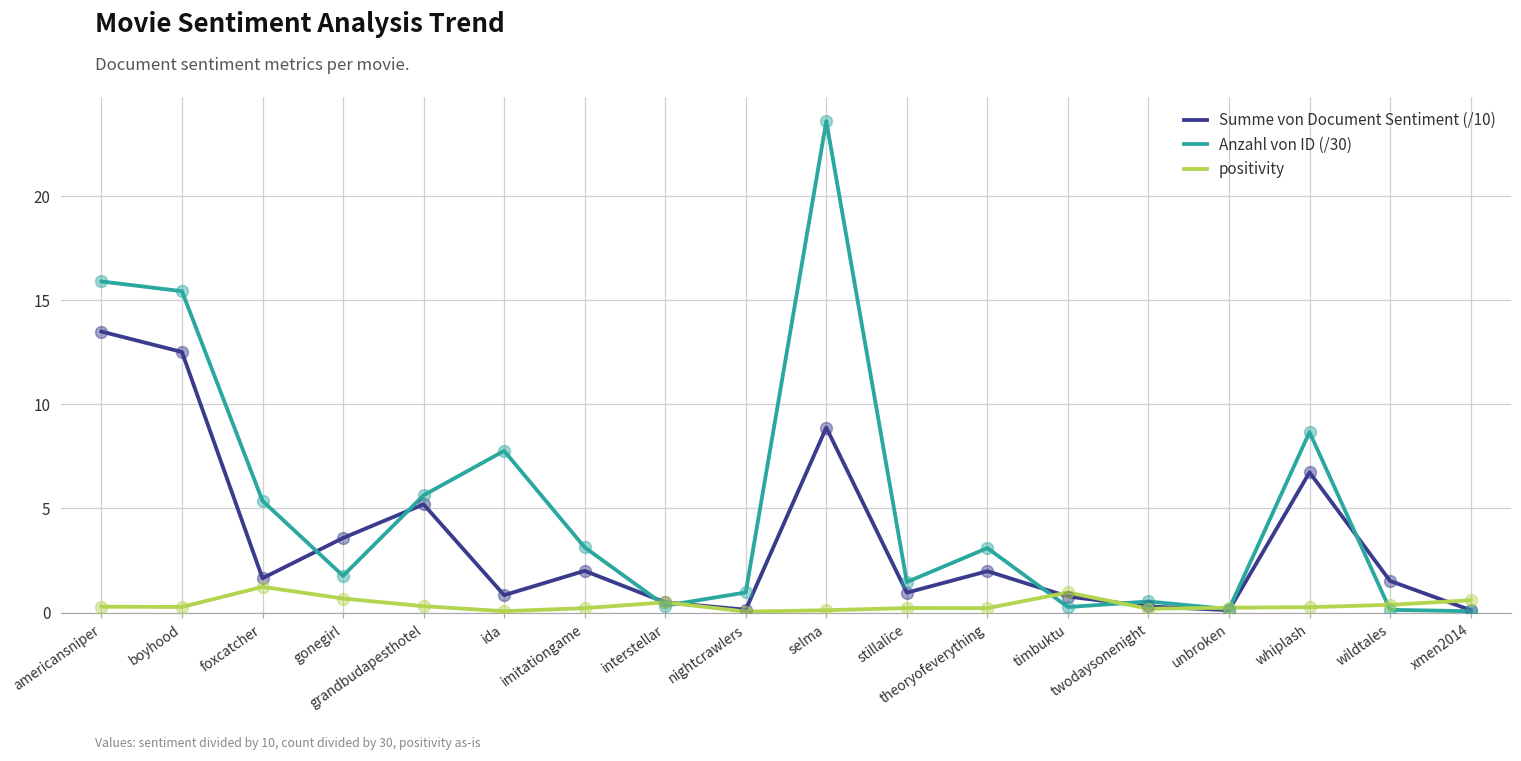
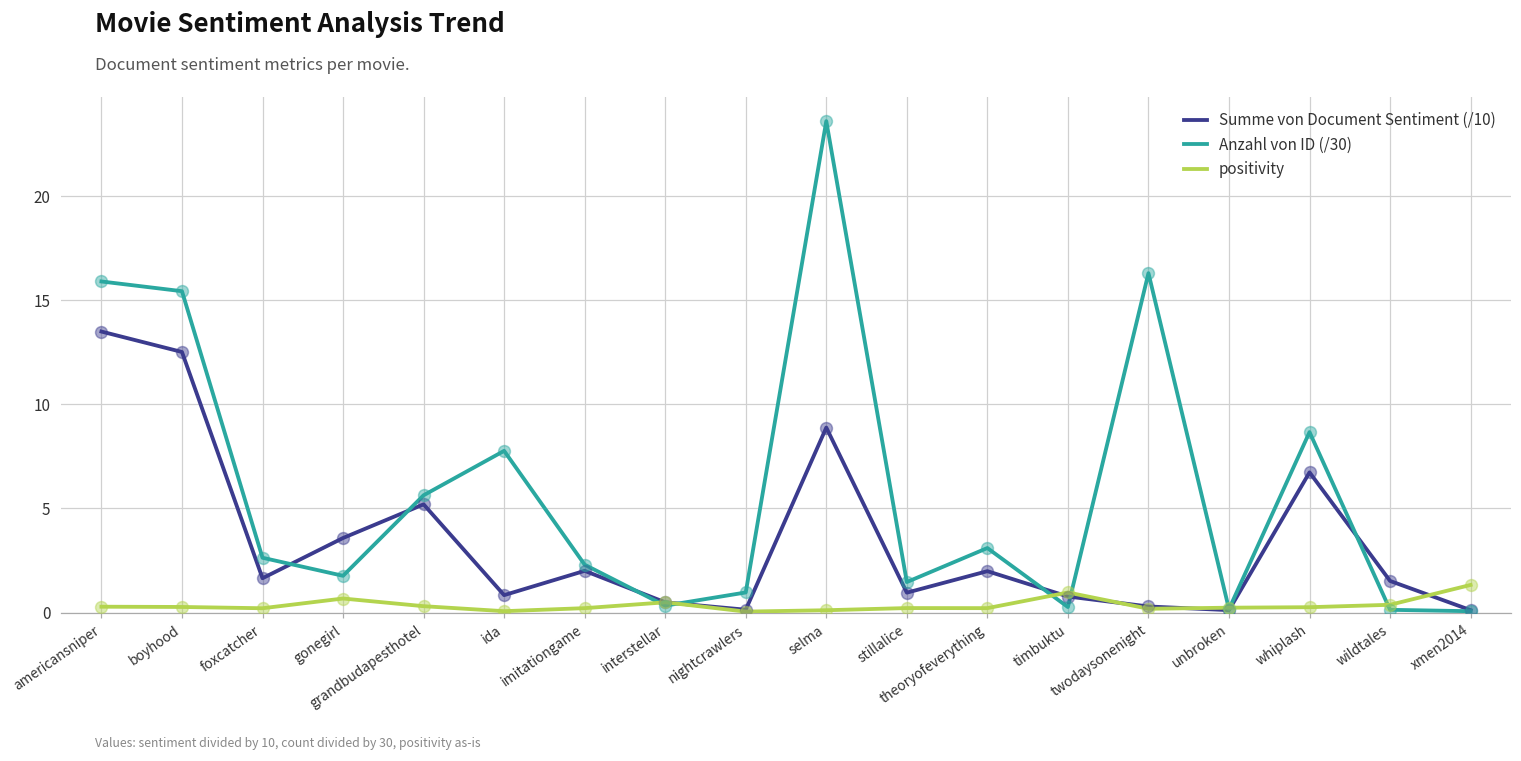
Anzahl von ID (/30), foxcatcher: 5.4 -> 2.6
positivity, foxcatcher: 1.2 -> 0.2
Anzahl von ID (/30), imitationgame: 3.1 -> 2.3
Anzahl von ID (/30), twodaysonenight: 0.5 -> 16.3
positivity, xmen2014: 0.6 -> 1.3
